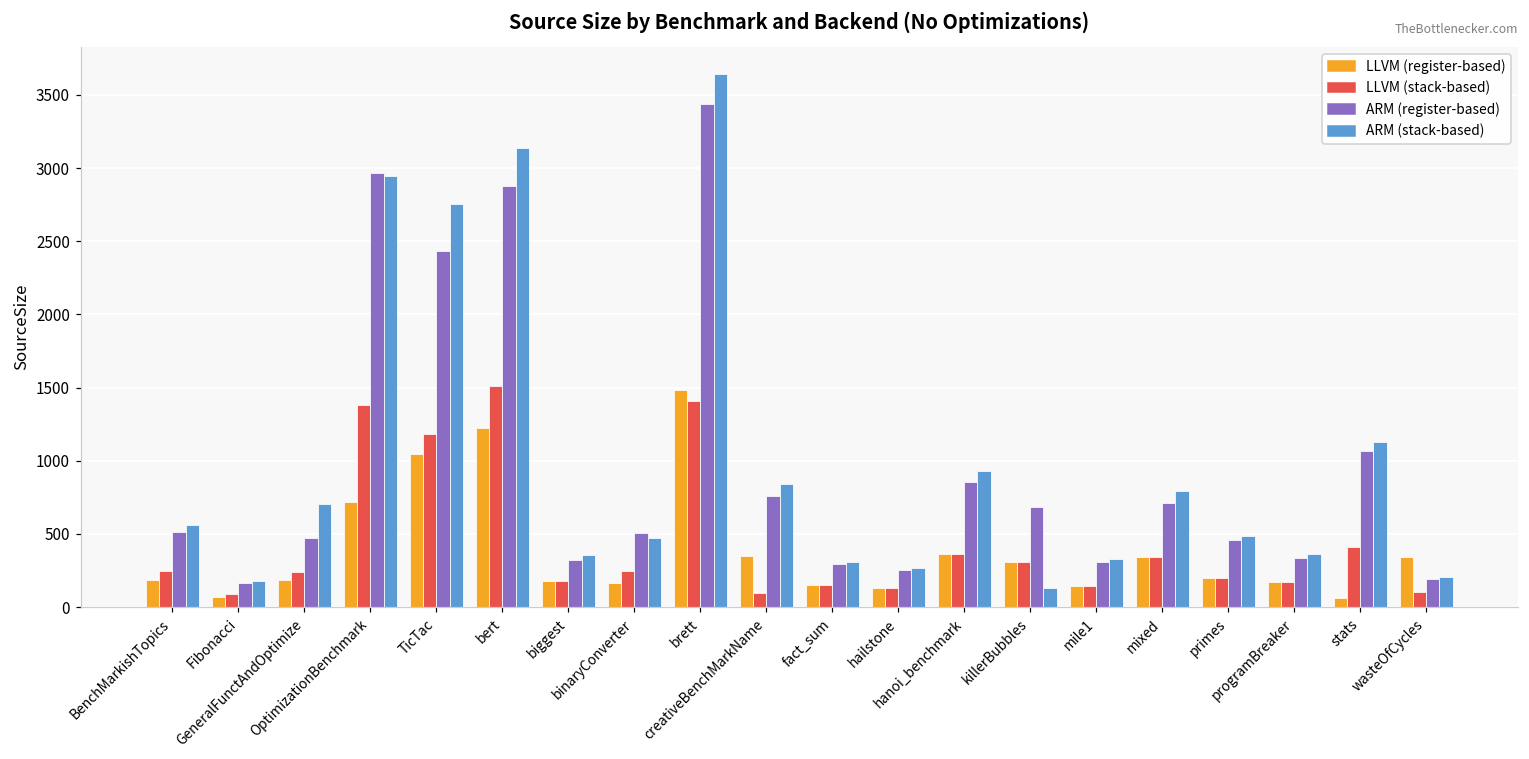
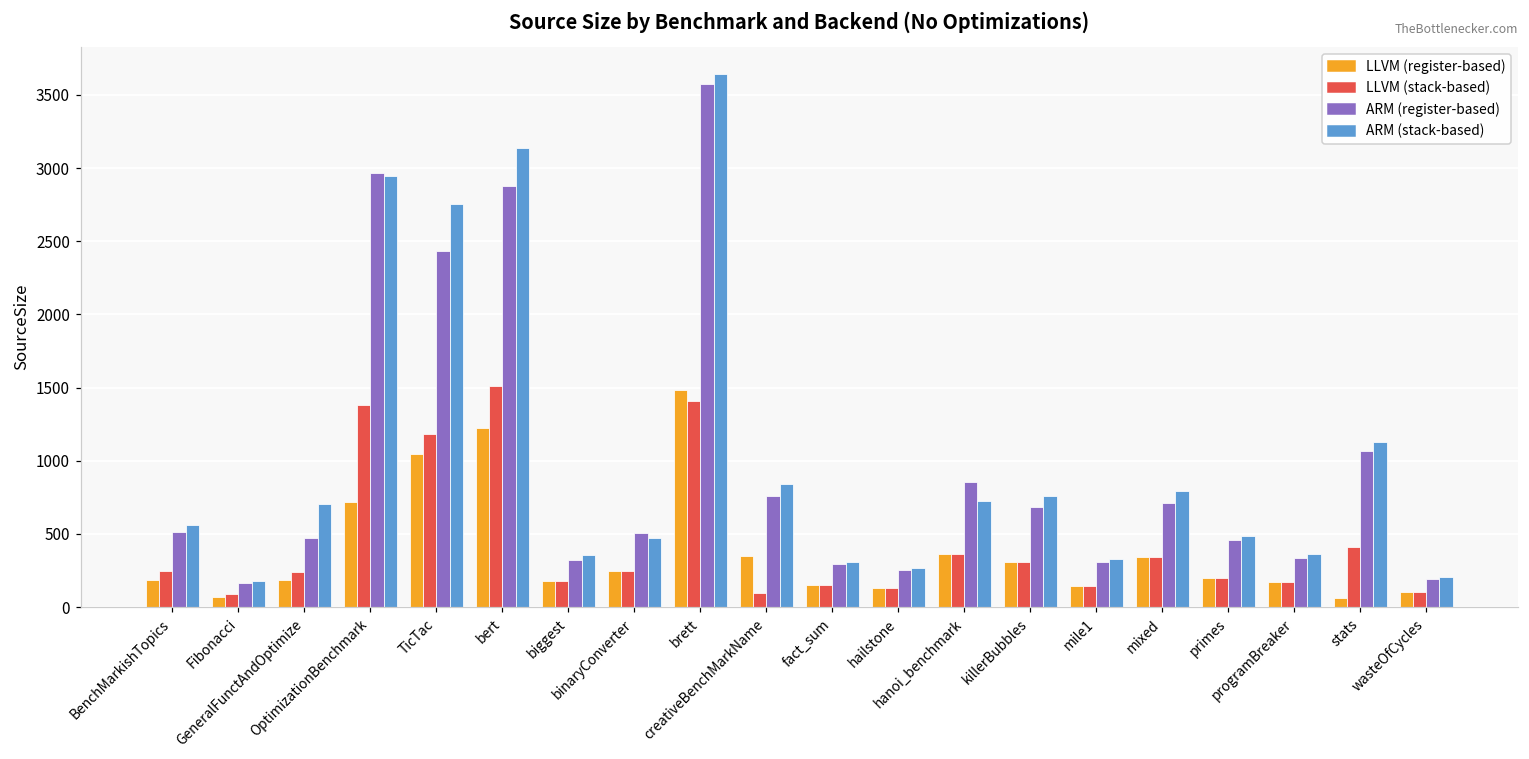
LLVM (register-based), binaryConverter: 170 -> 250
ARM (register-based), brett: 3440 -> 3580
ARM (stack-based), hanoi_benchmark: 930 -> 720
ARM (stack-based), killerBubbles: 130 -> 760
LLVM (register-based), wasteOfCycles: 350 -> 100
